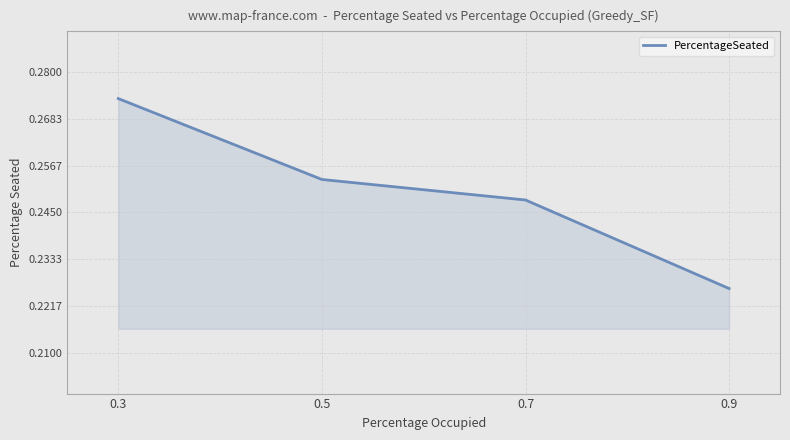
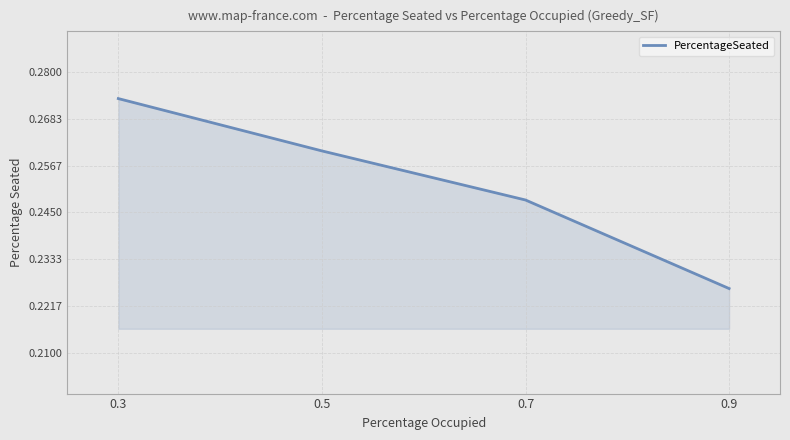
0.5: 0.253 -> 0.260
